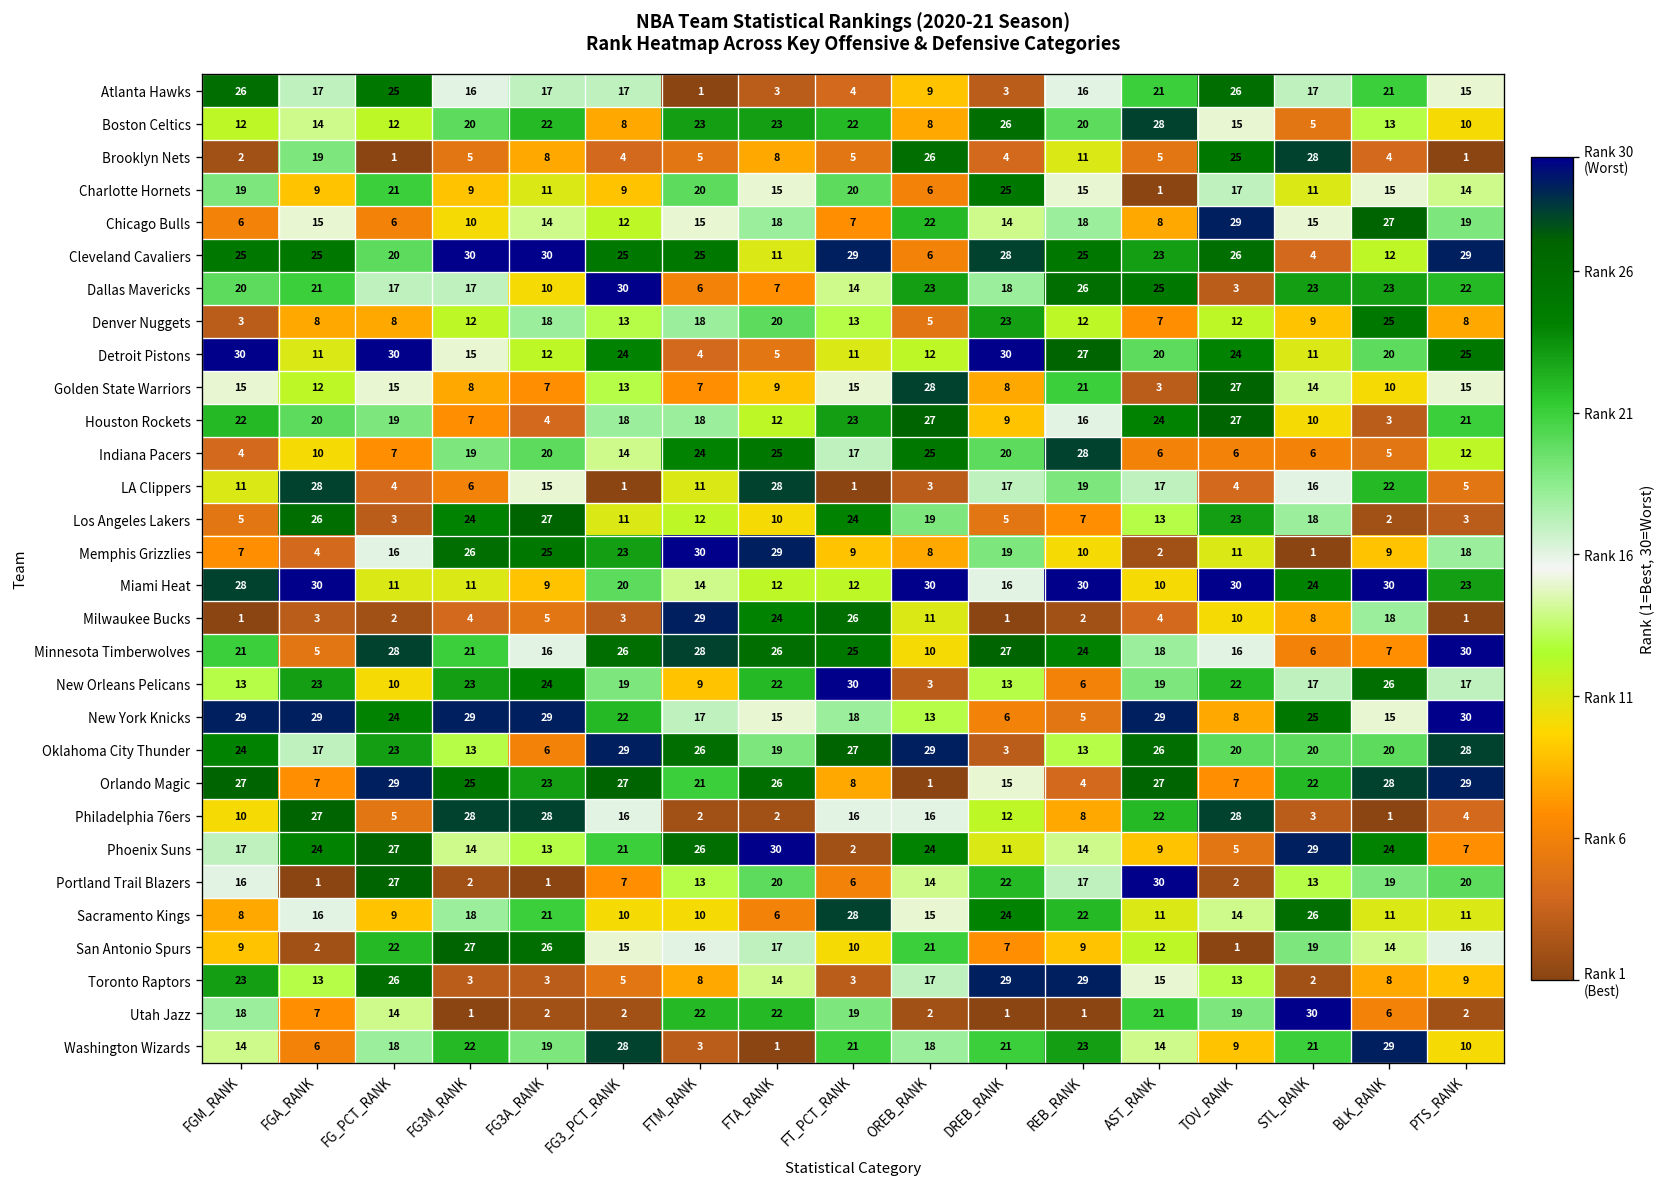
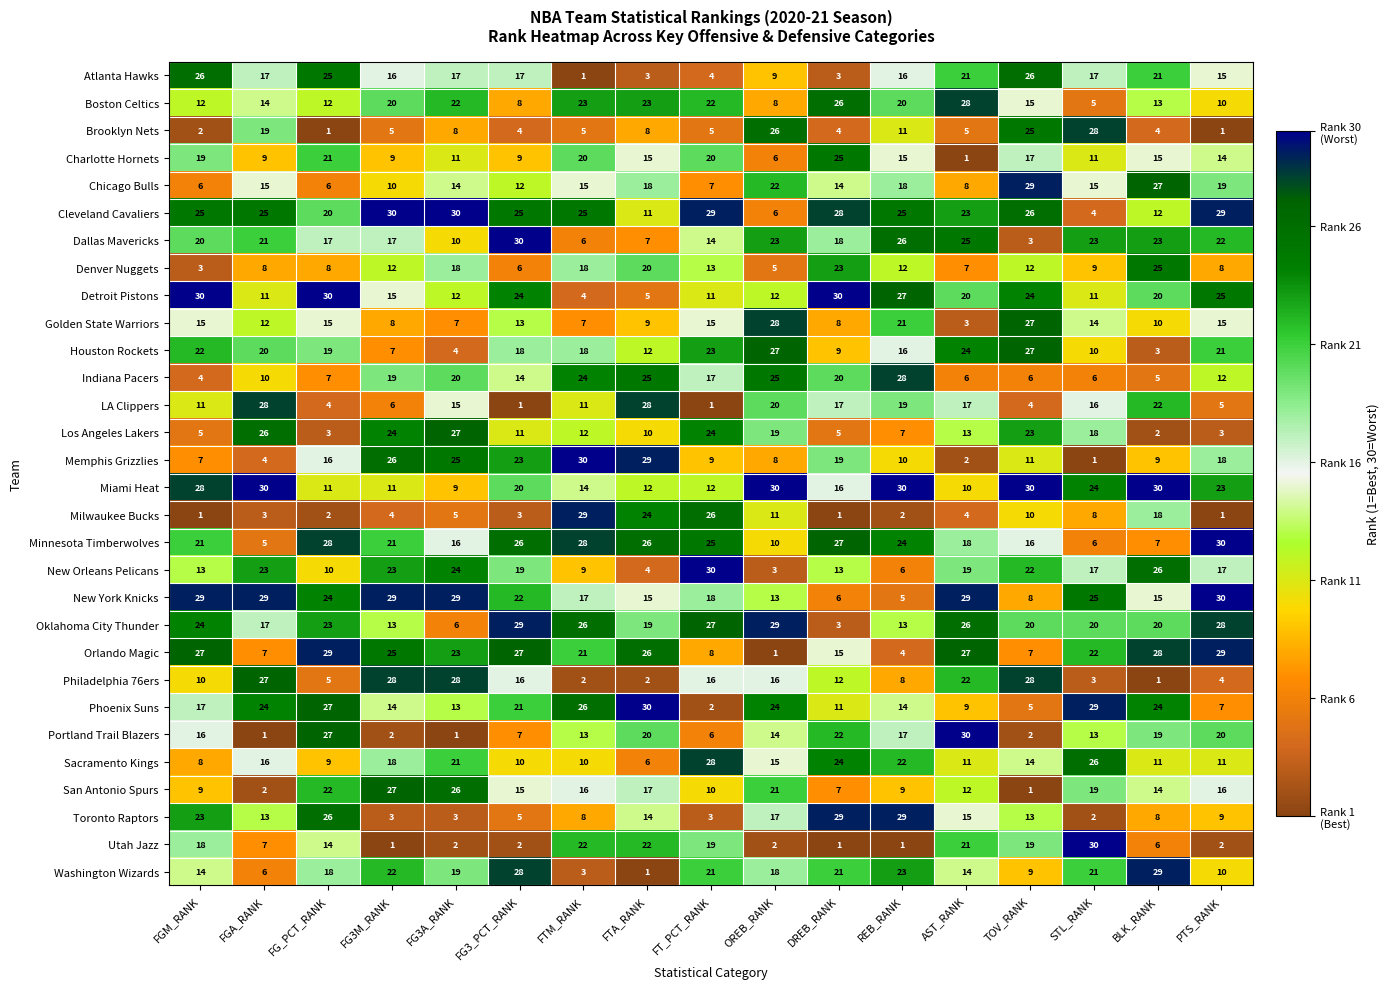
Denver Nuggets, FG3_PCT_RANK: 13 -> 6
LA Clippers, OREB_RANK: 3 -> 20
New Orleans Pelicans, FTA_RANK: 22 -> 4
